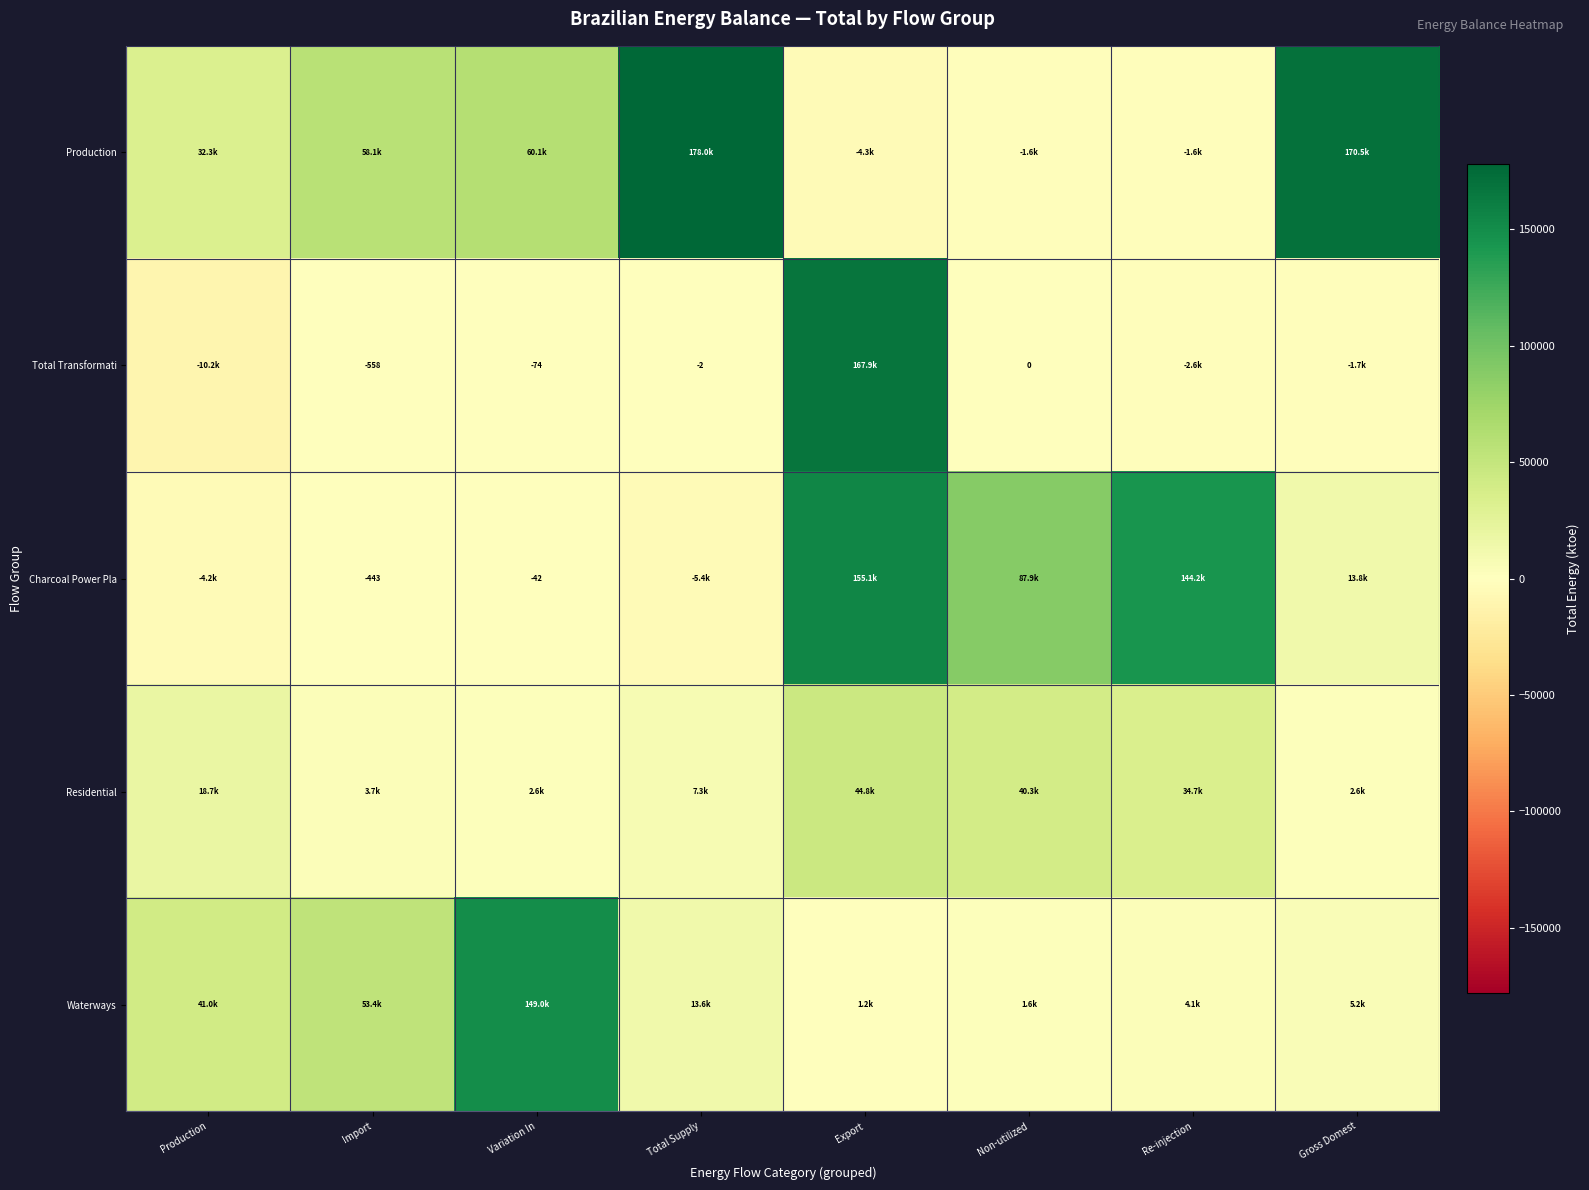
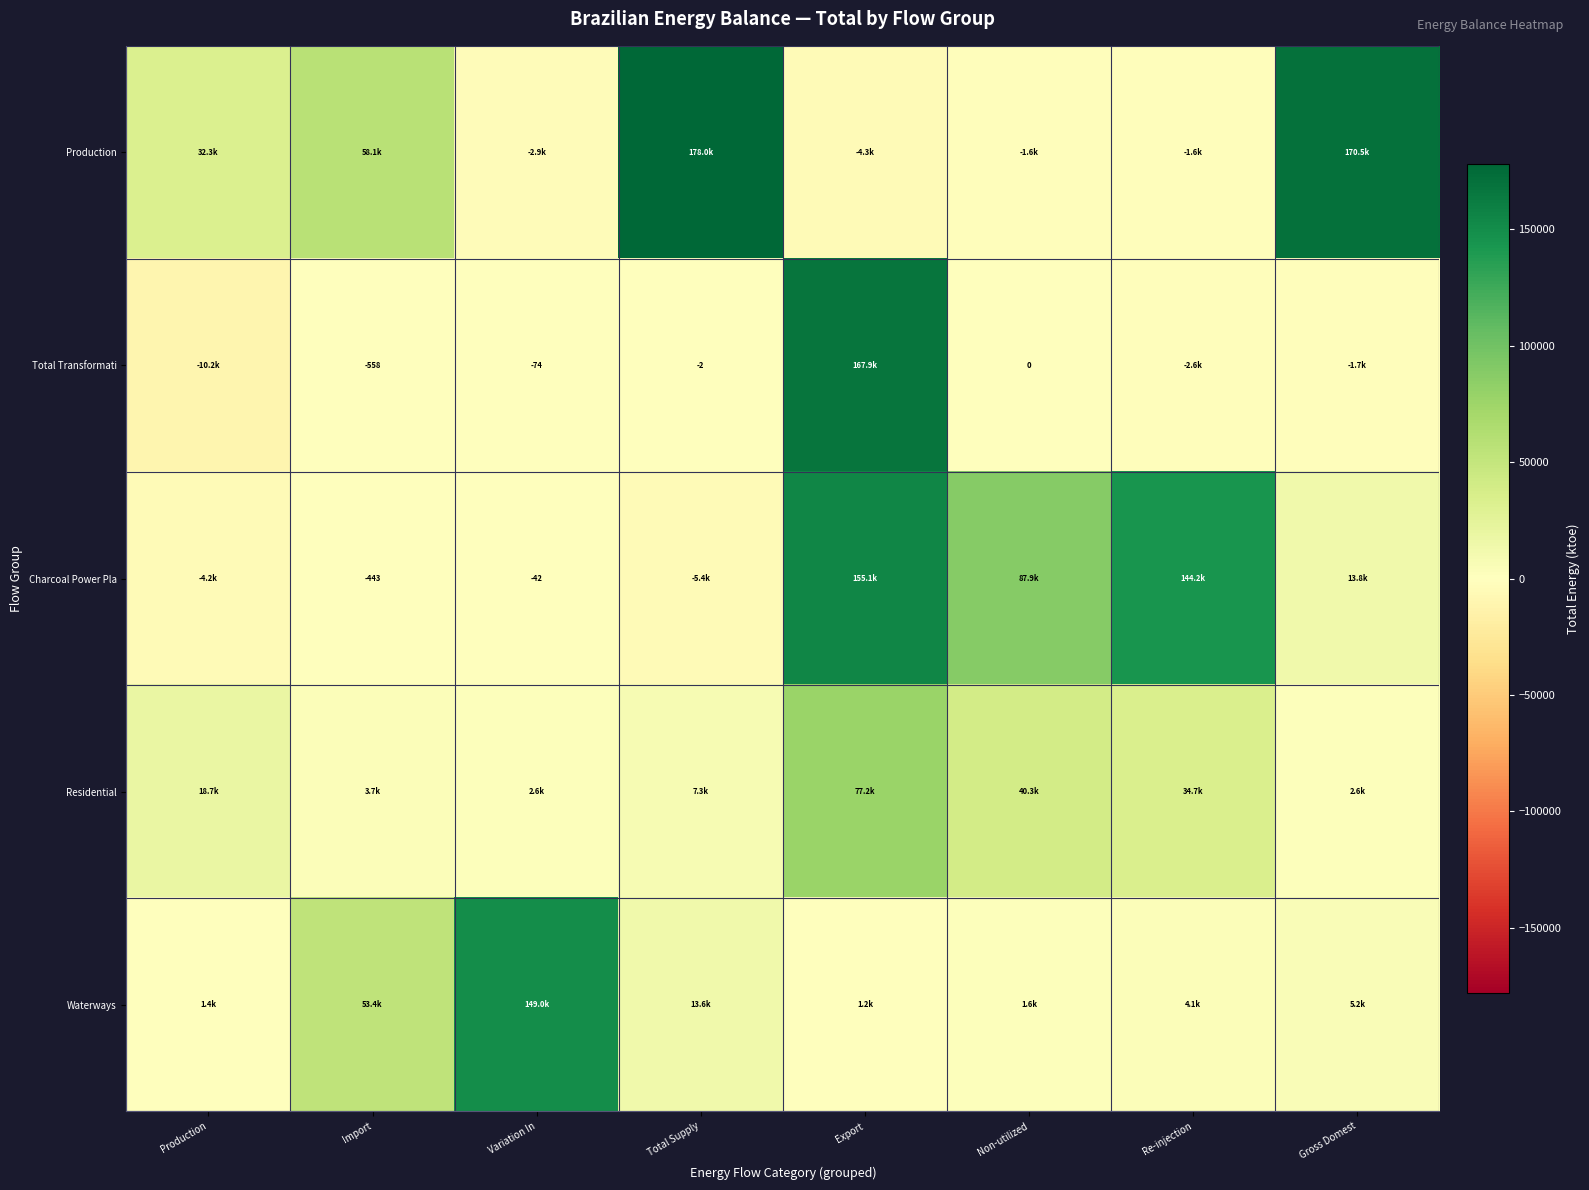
Production, Variation In: 60.1k -> -2.9k
Residential, Export: 44.8k -> 77.2k
Waterways, Production: 41.0k -> 1.4k
